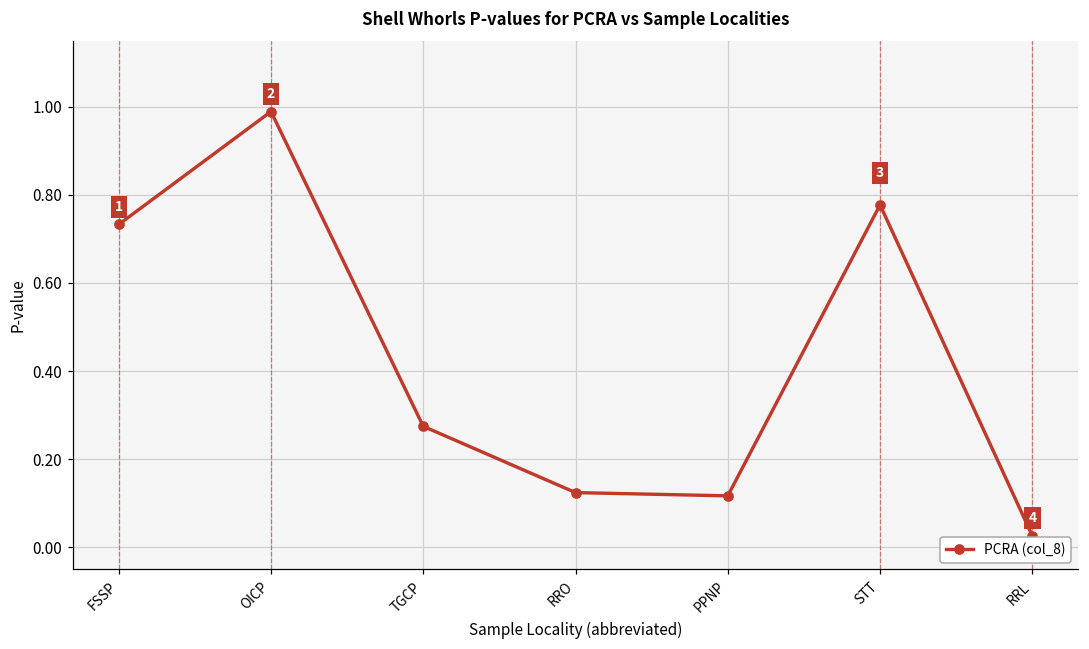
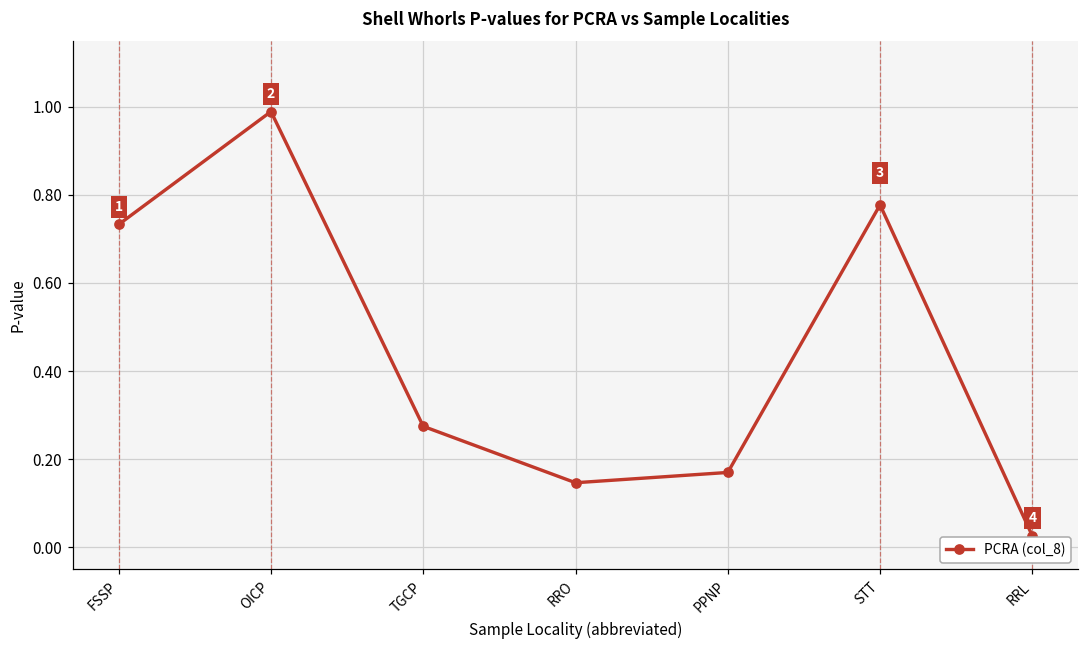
RRO: 0.12 -> 0.15
PPNP: 0.12 -> 0.17
